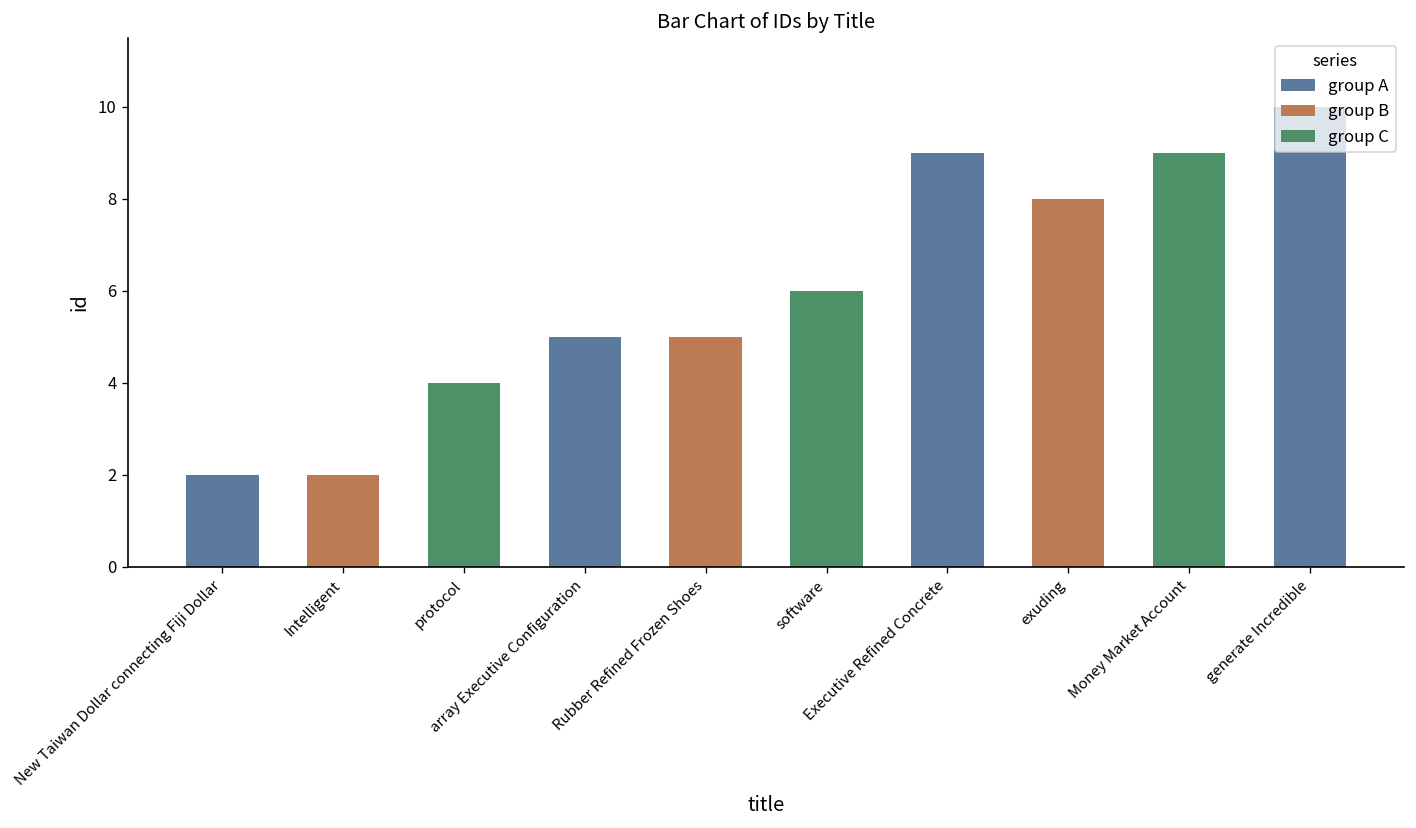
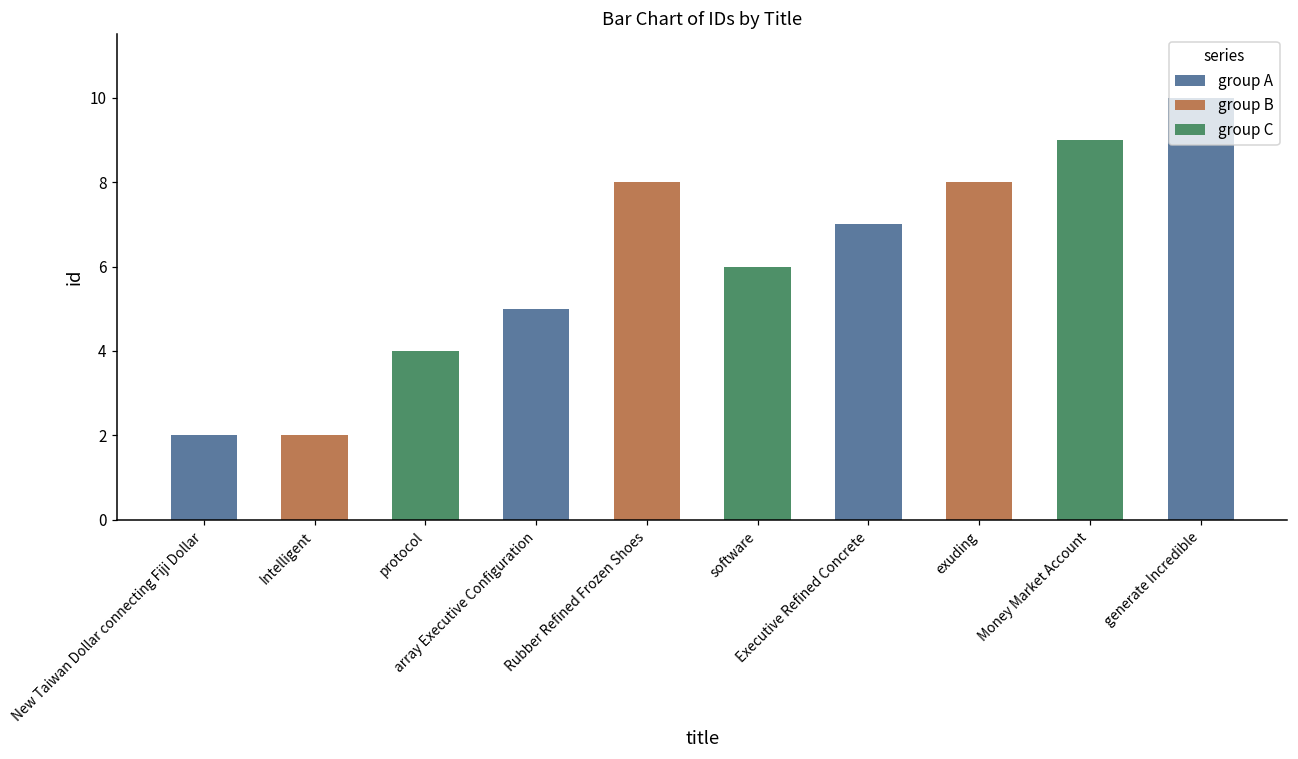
Rubber Refined Frozen Shoes: 5 -> 8
Executive Refined Concrete: 9 -> 7
